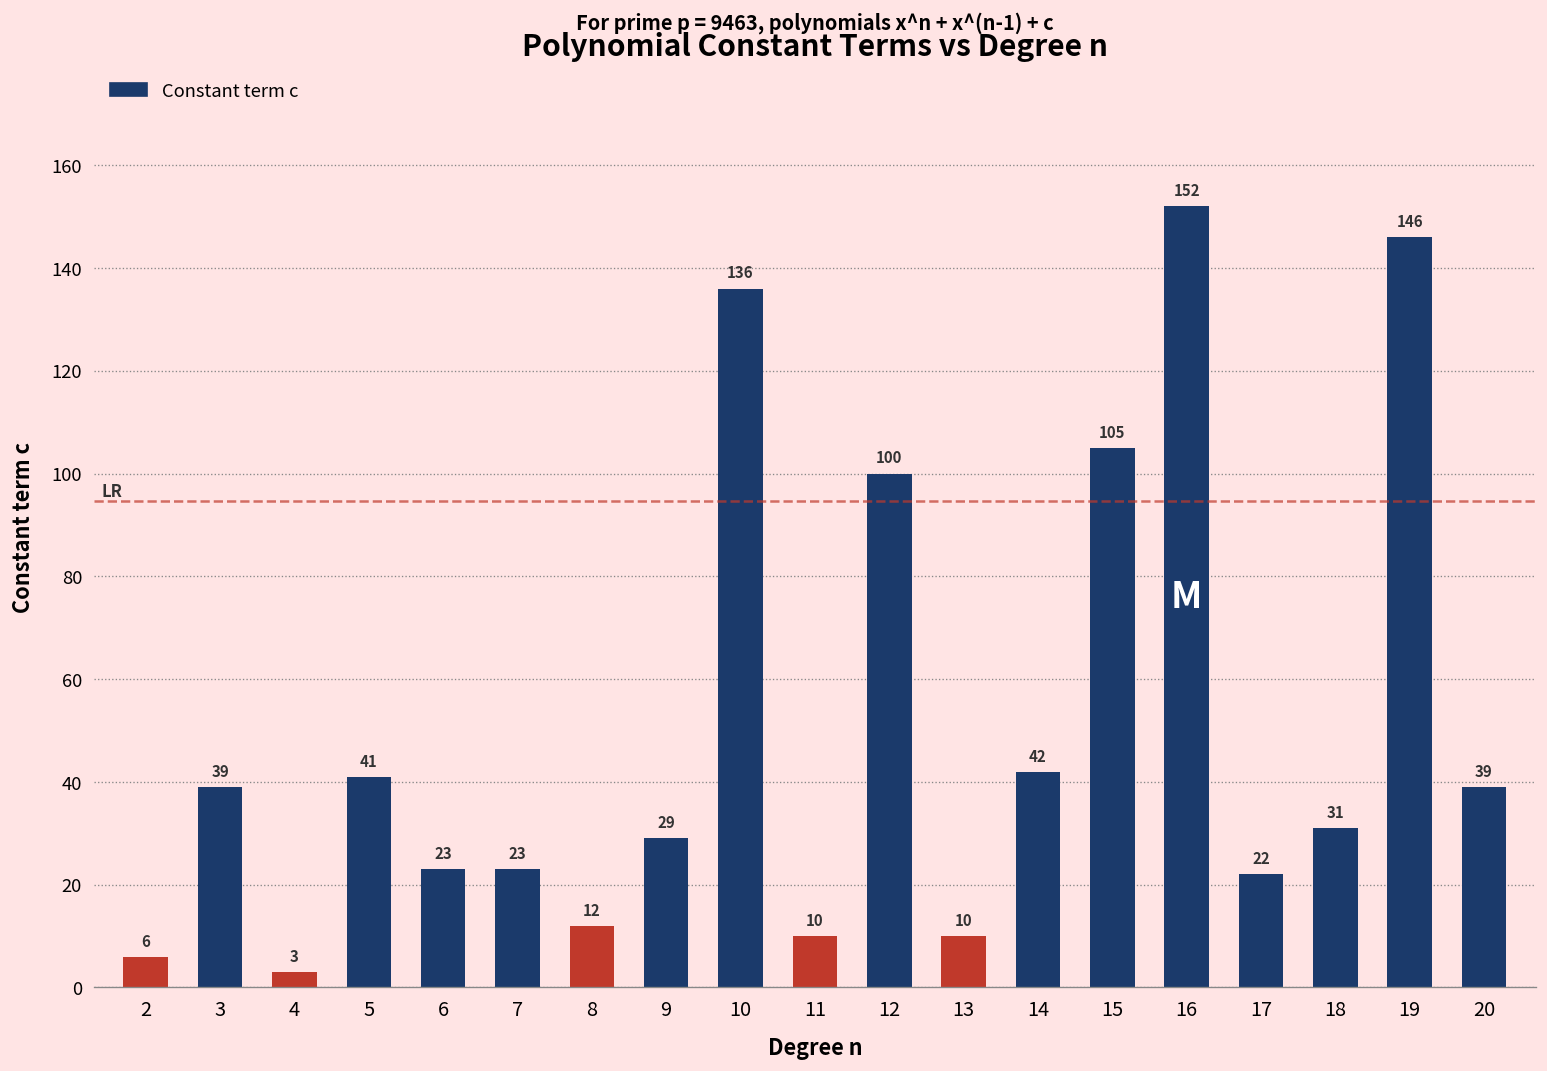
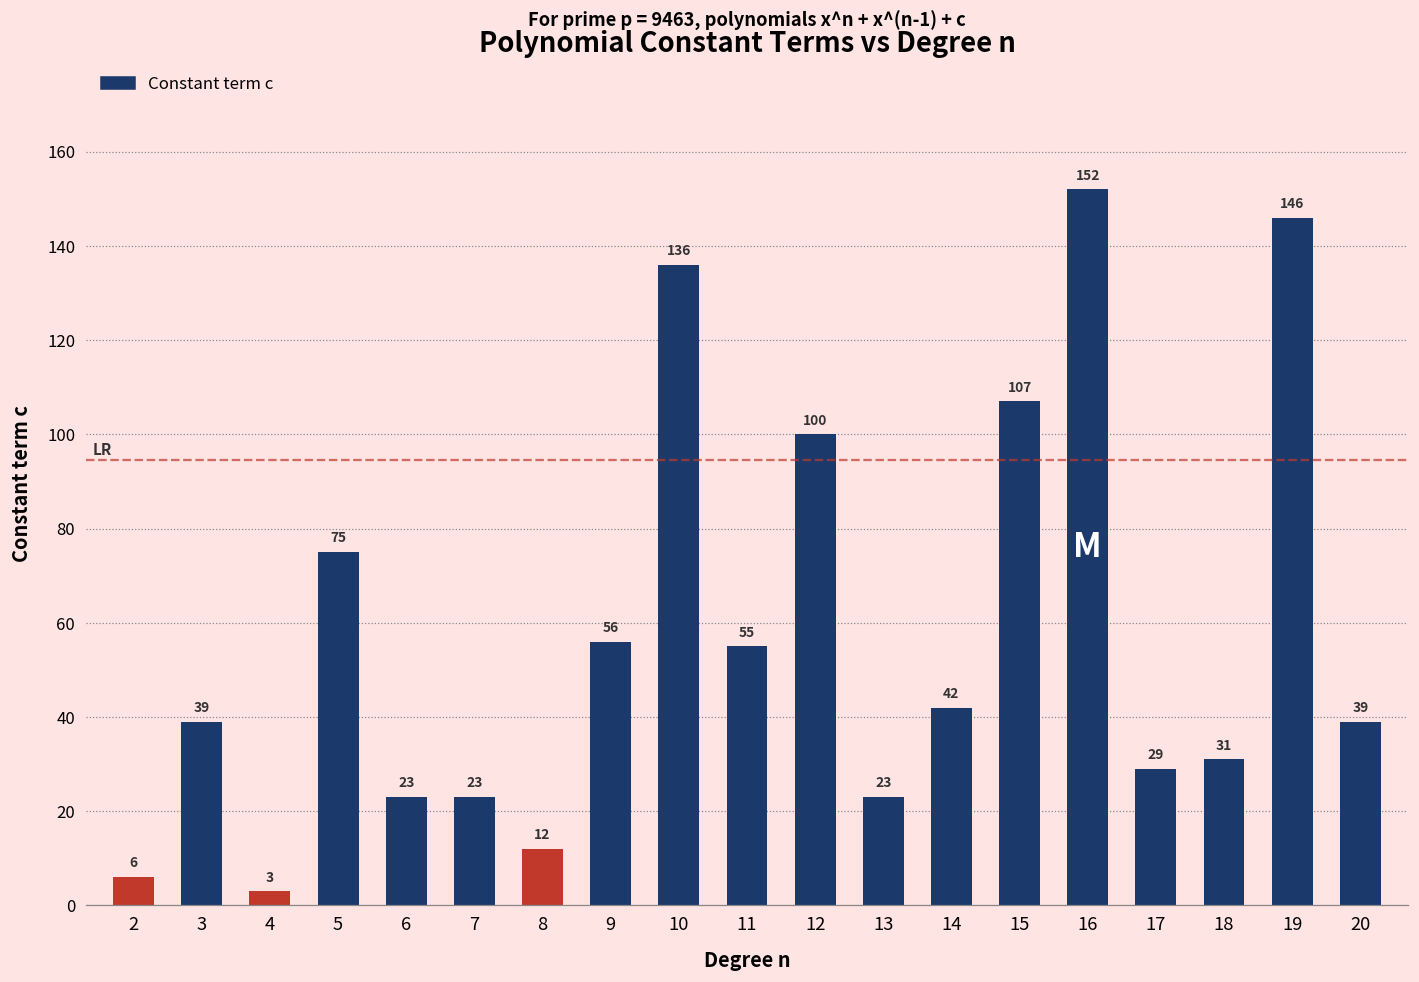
5: 41 -> 75
9: 29 -> 56
11: 10 -> 55
13: 10 -> 23
15: 105 -> 107
17: 22 -> 29
